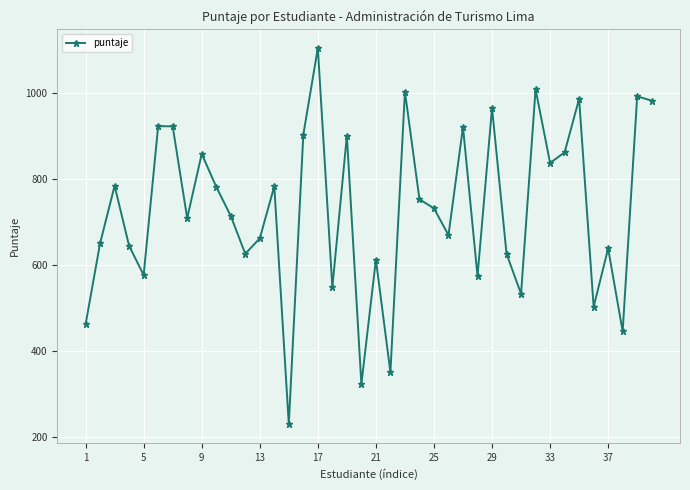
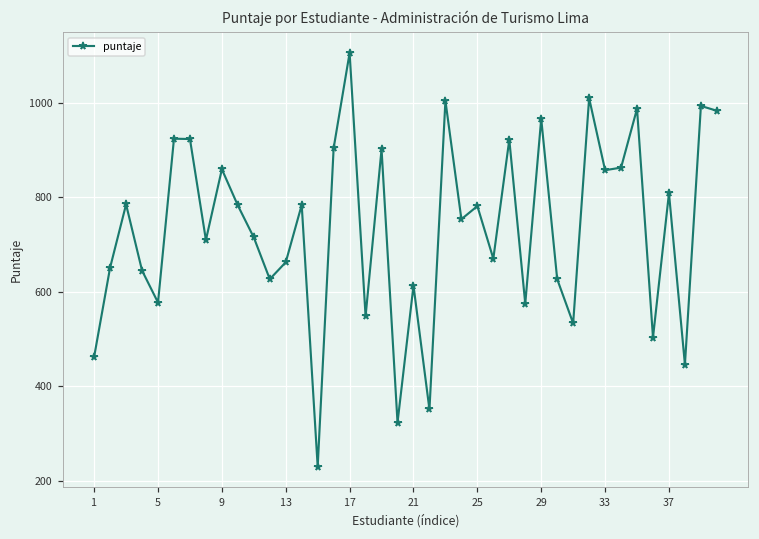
25: 730 -> 780
33: 840 -> 860
37: 640 -> 810
